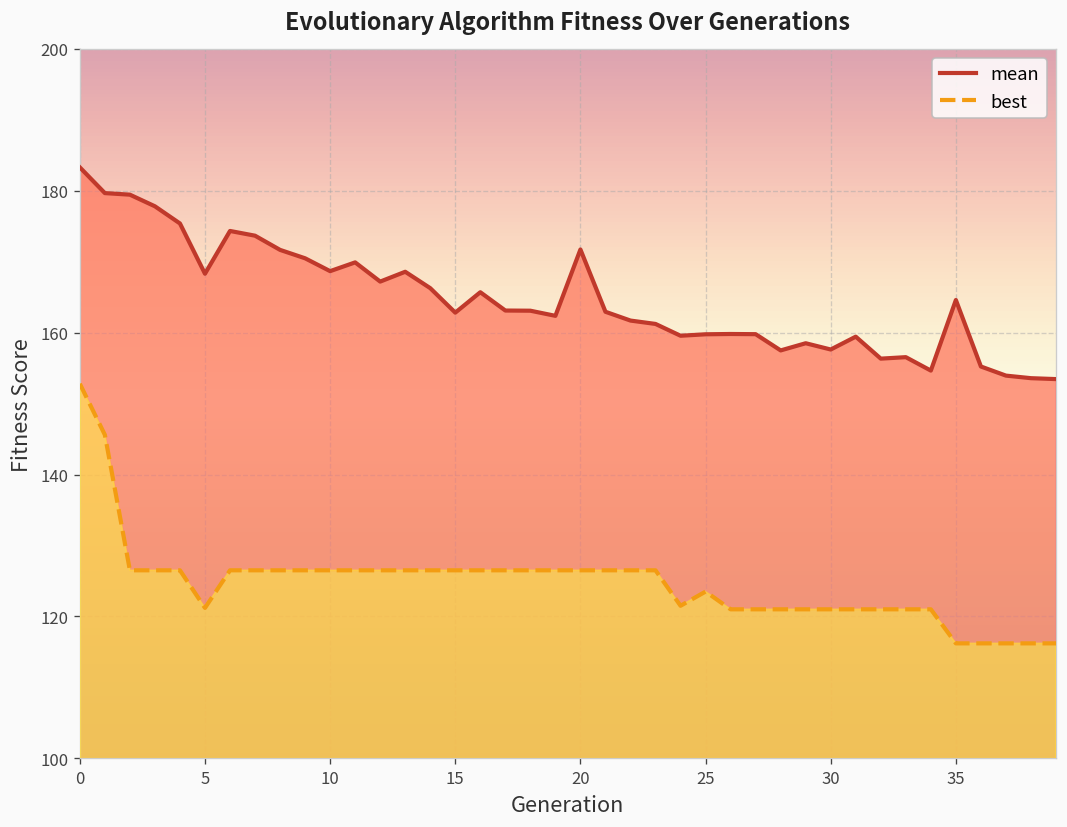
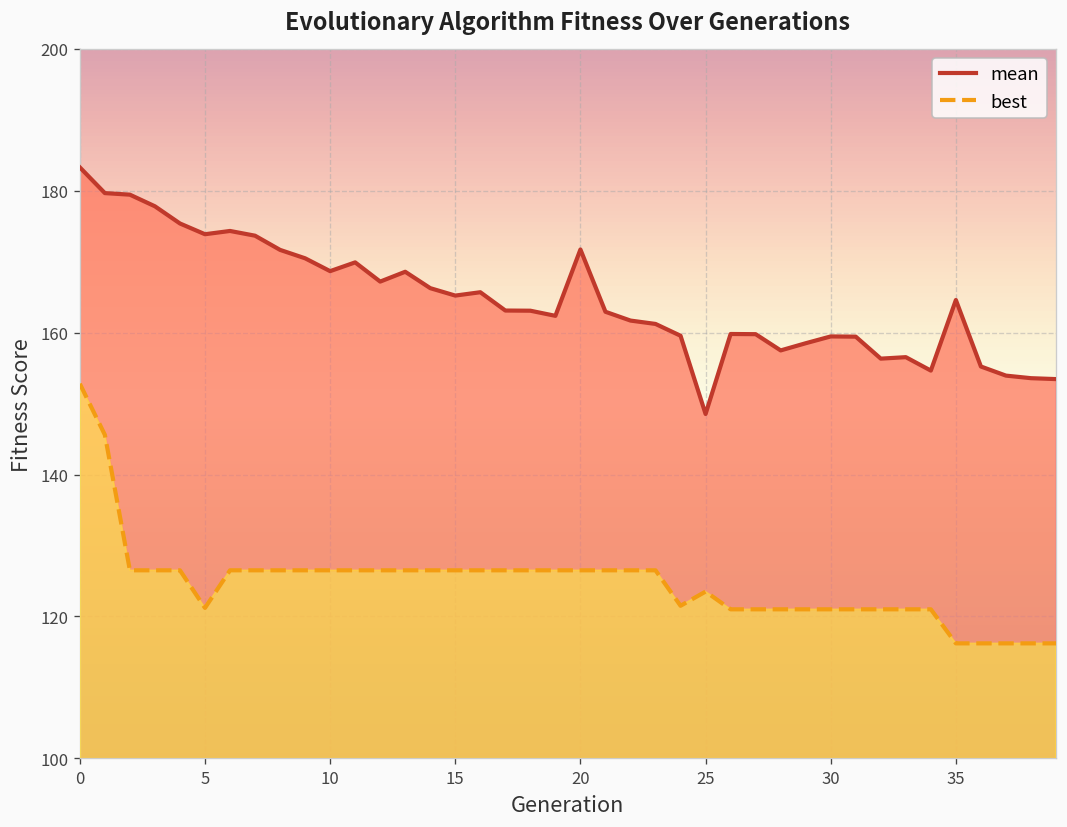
mean, 5: 168 -> 174
mean, 15: 163 -> 165
mean, 25: 160 -> 149
mean, 30: 158 -> 159
